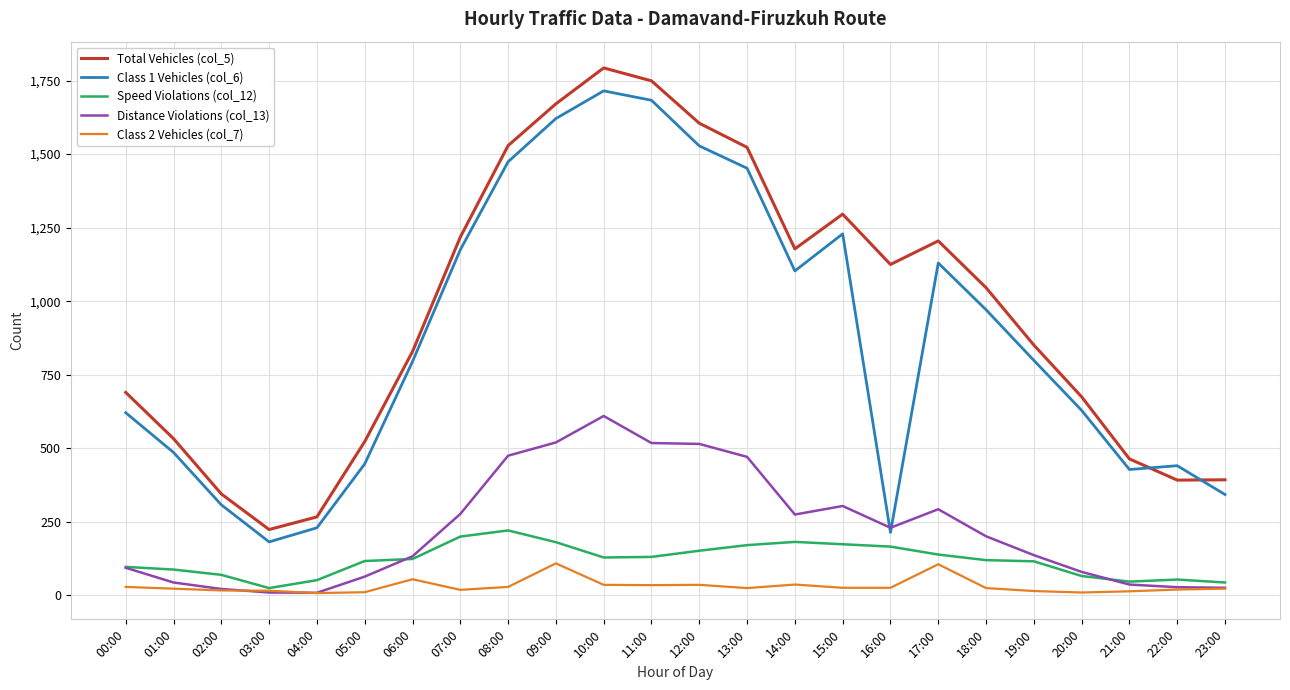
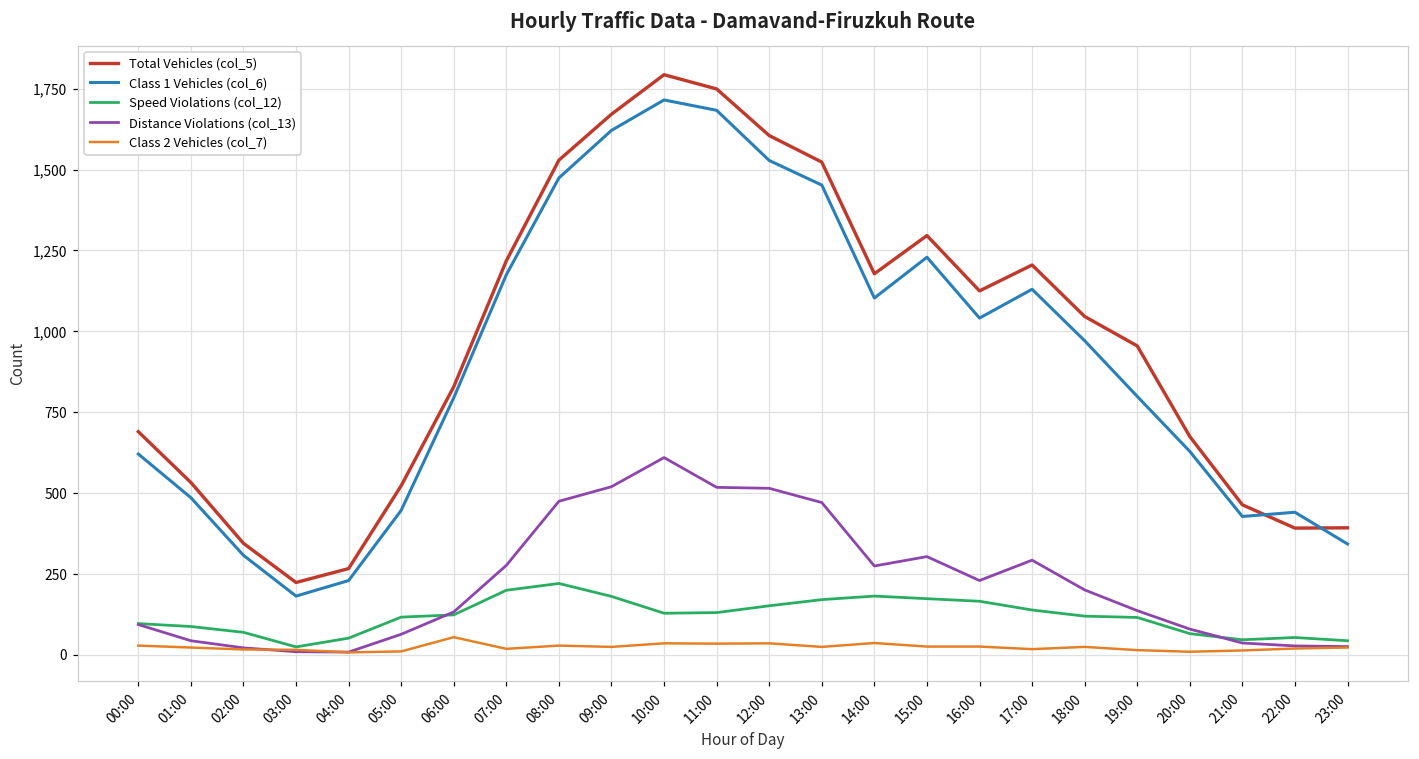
Class 2 Vehicles (col_7), 09:00: 110 -> 30
Class 1 Vehicles (col_6), 16:00: 210 -> 1,040
Class 2 Vehicles (col_7), 17:00: 110 -> 20
Total Vehicles (col_5), 19:00: 850 -> 960
